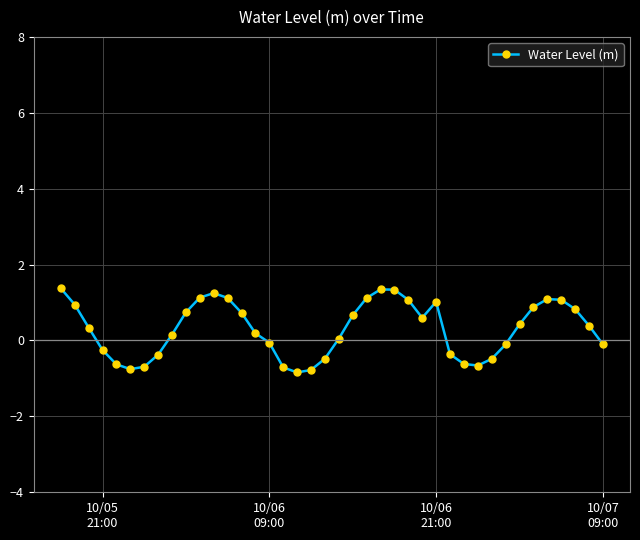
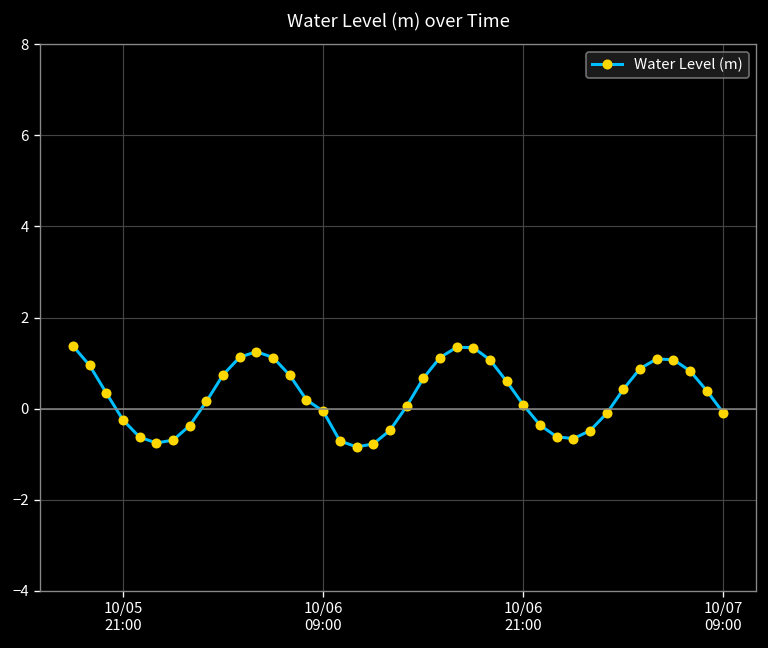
10/06 21:00: 1.0 -> 0.1
